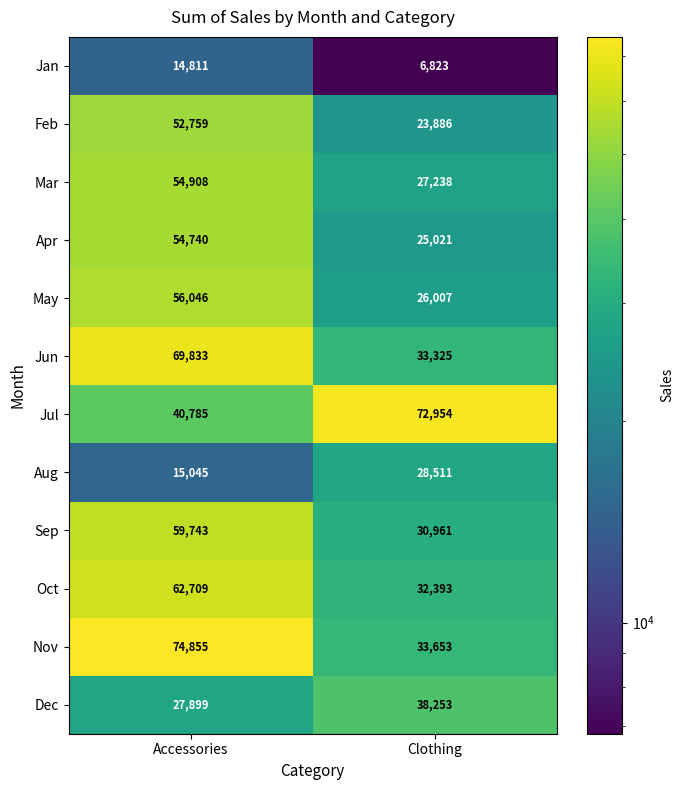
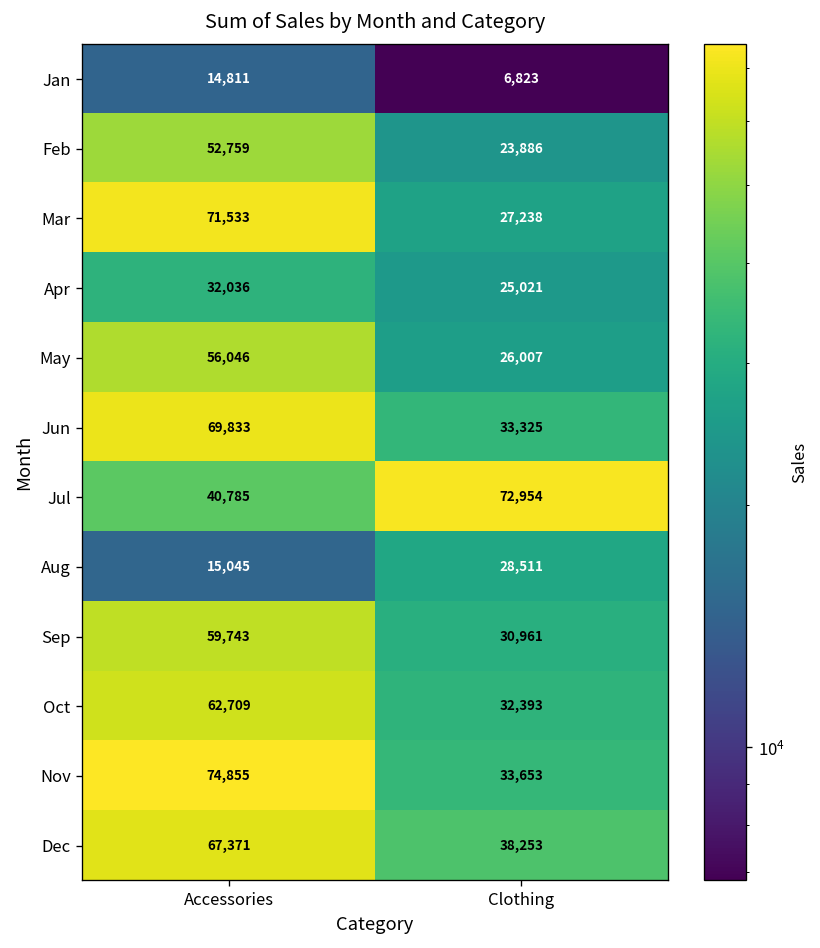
Mar, Accessories: 54,908 -> 71,533
Apr, Accessories: 54,740 -> 32,036
Dec, Accessories: 27,899 -> 67,371
